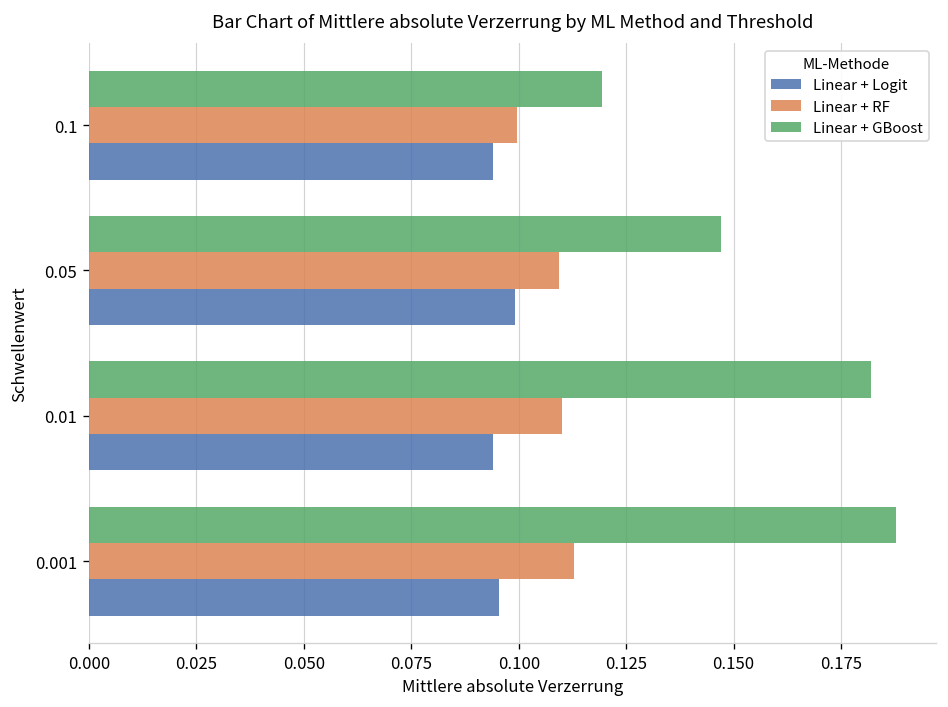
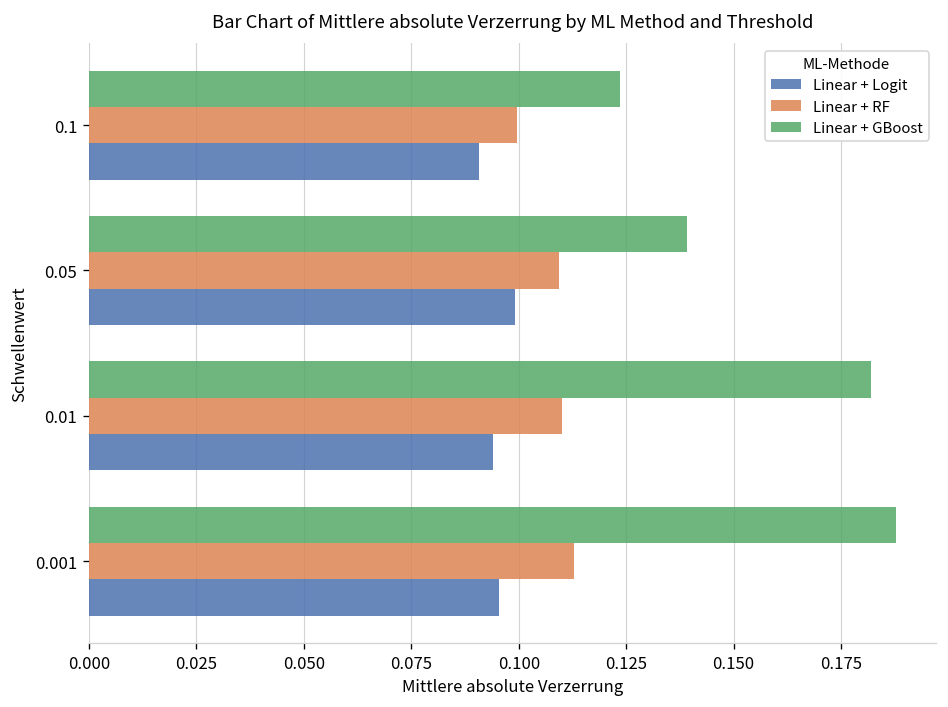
Linear + GBoost, 0.1: 0.119 -> 0.124
Linear + Logit, 0.1: 0.094 -> 0.091
Linear + GBoost, 0.05: 0.147 -> 0.139
